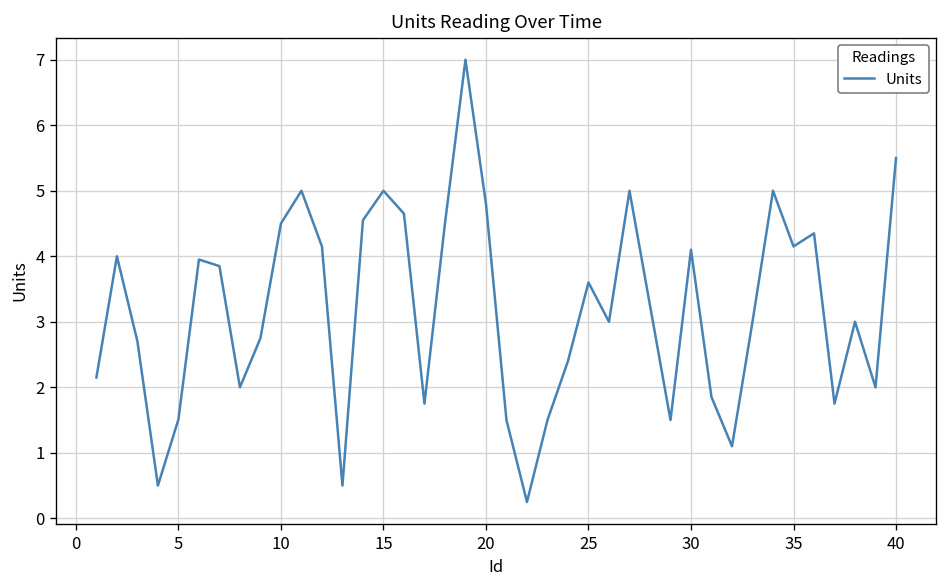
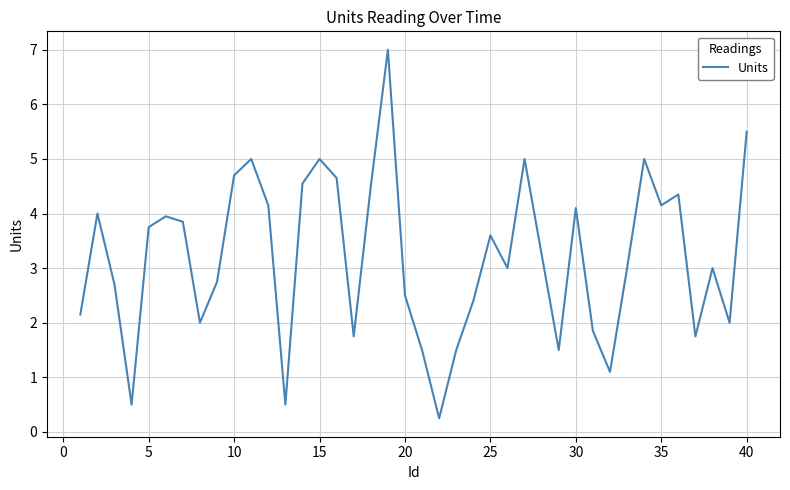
5: 1.5 -> 3.8
10: 4.5 -> 4.7
20: 4.8 -> 2.5
